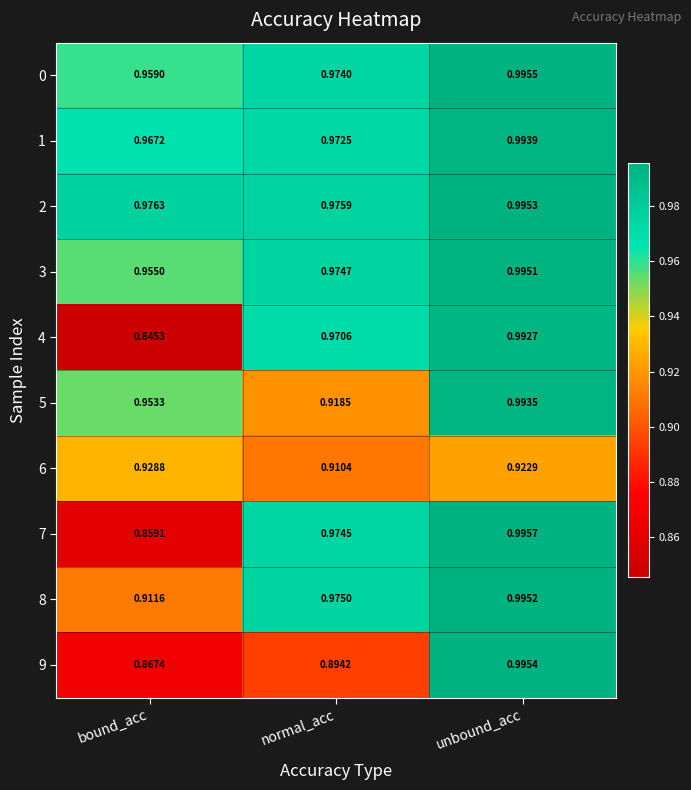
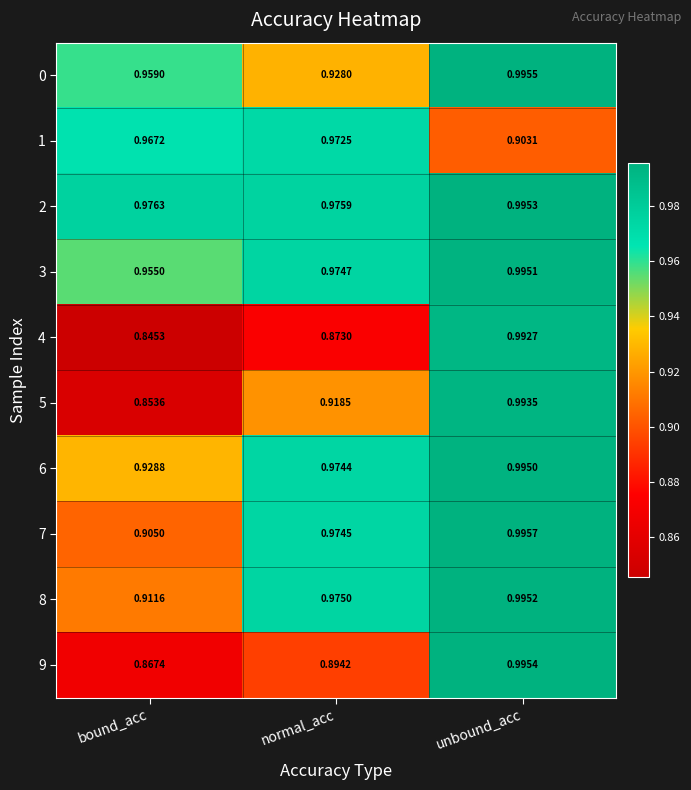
0, normal_acc: 0.9740 -> 0.9280
1, unbound_acc: 0.9939 -> 0.9031
4, normal_acc: 0.9706 -> 0.8730
5, bound_acc: 0.9533 -> 0.8536
6, normal_acc: 0.9104 -> 0.9744
6, unbound_acc: 0.9229 -> 0.9950
7, bound_acc: 0.8591 -> 0.9050
